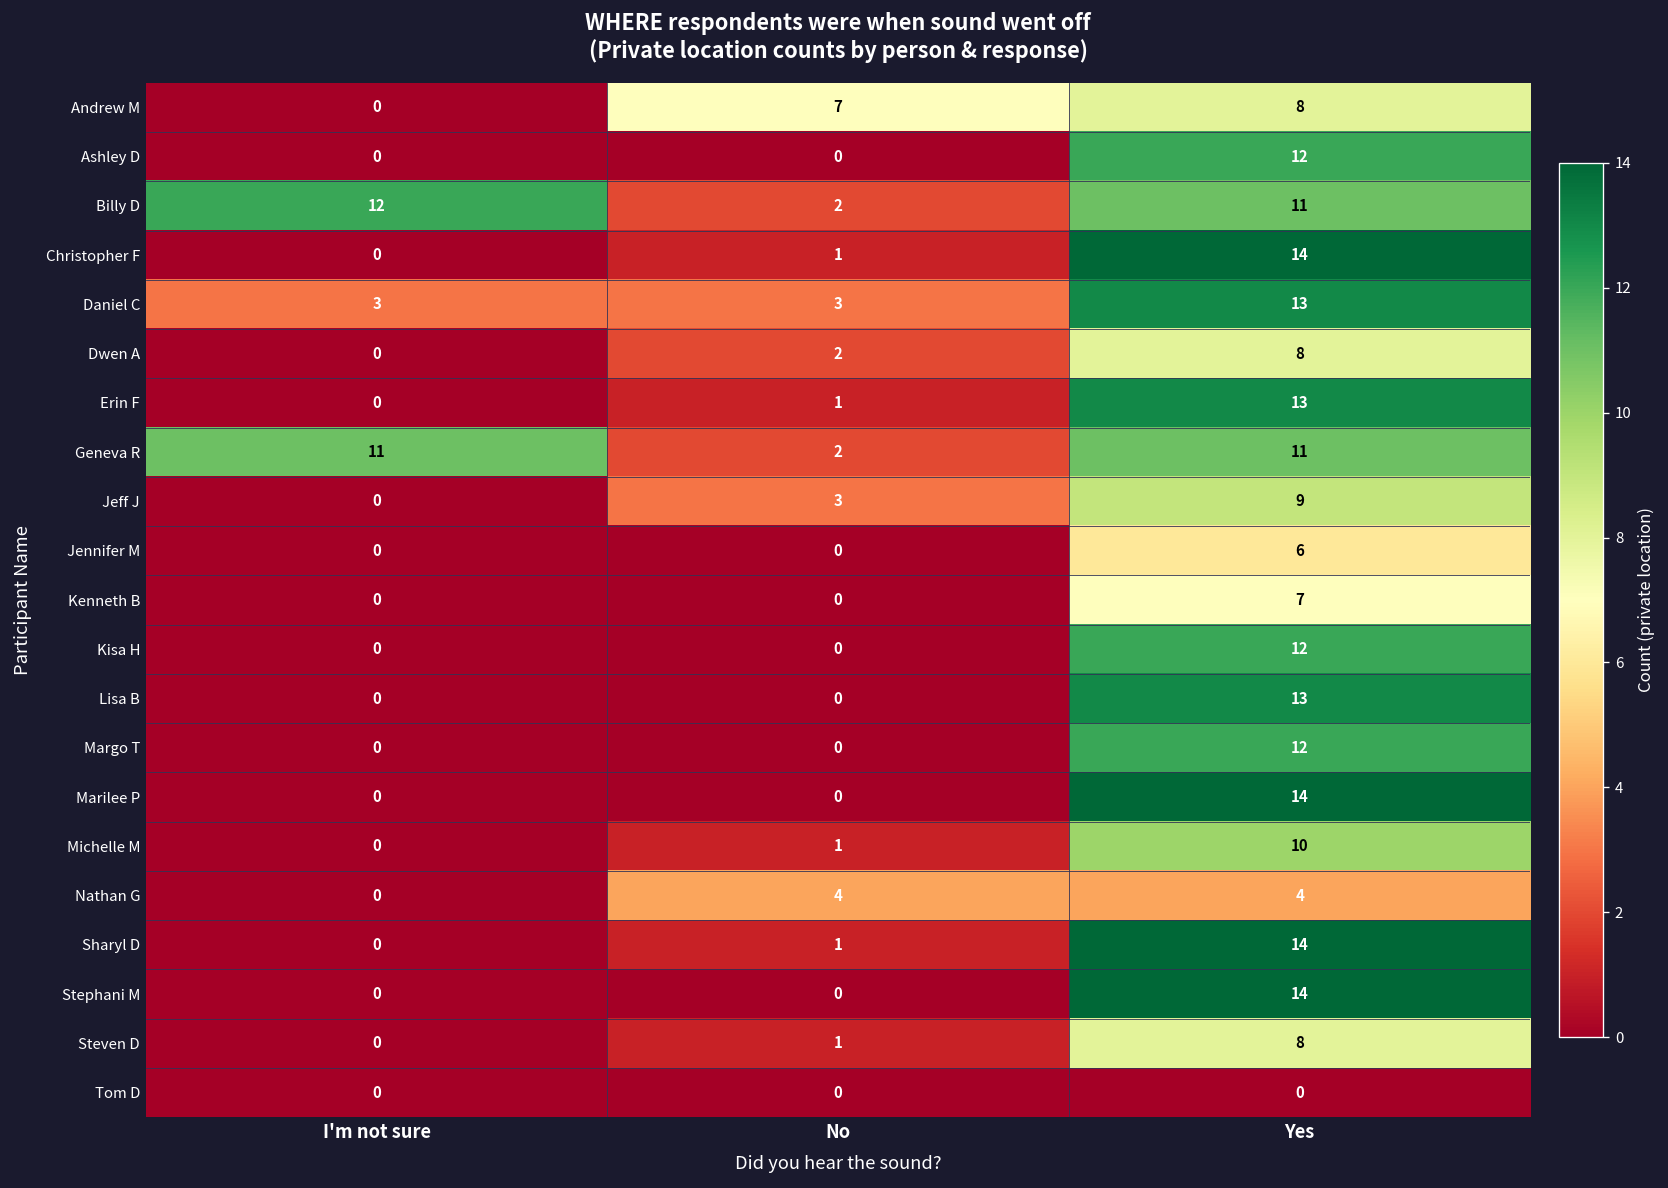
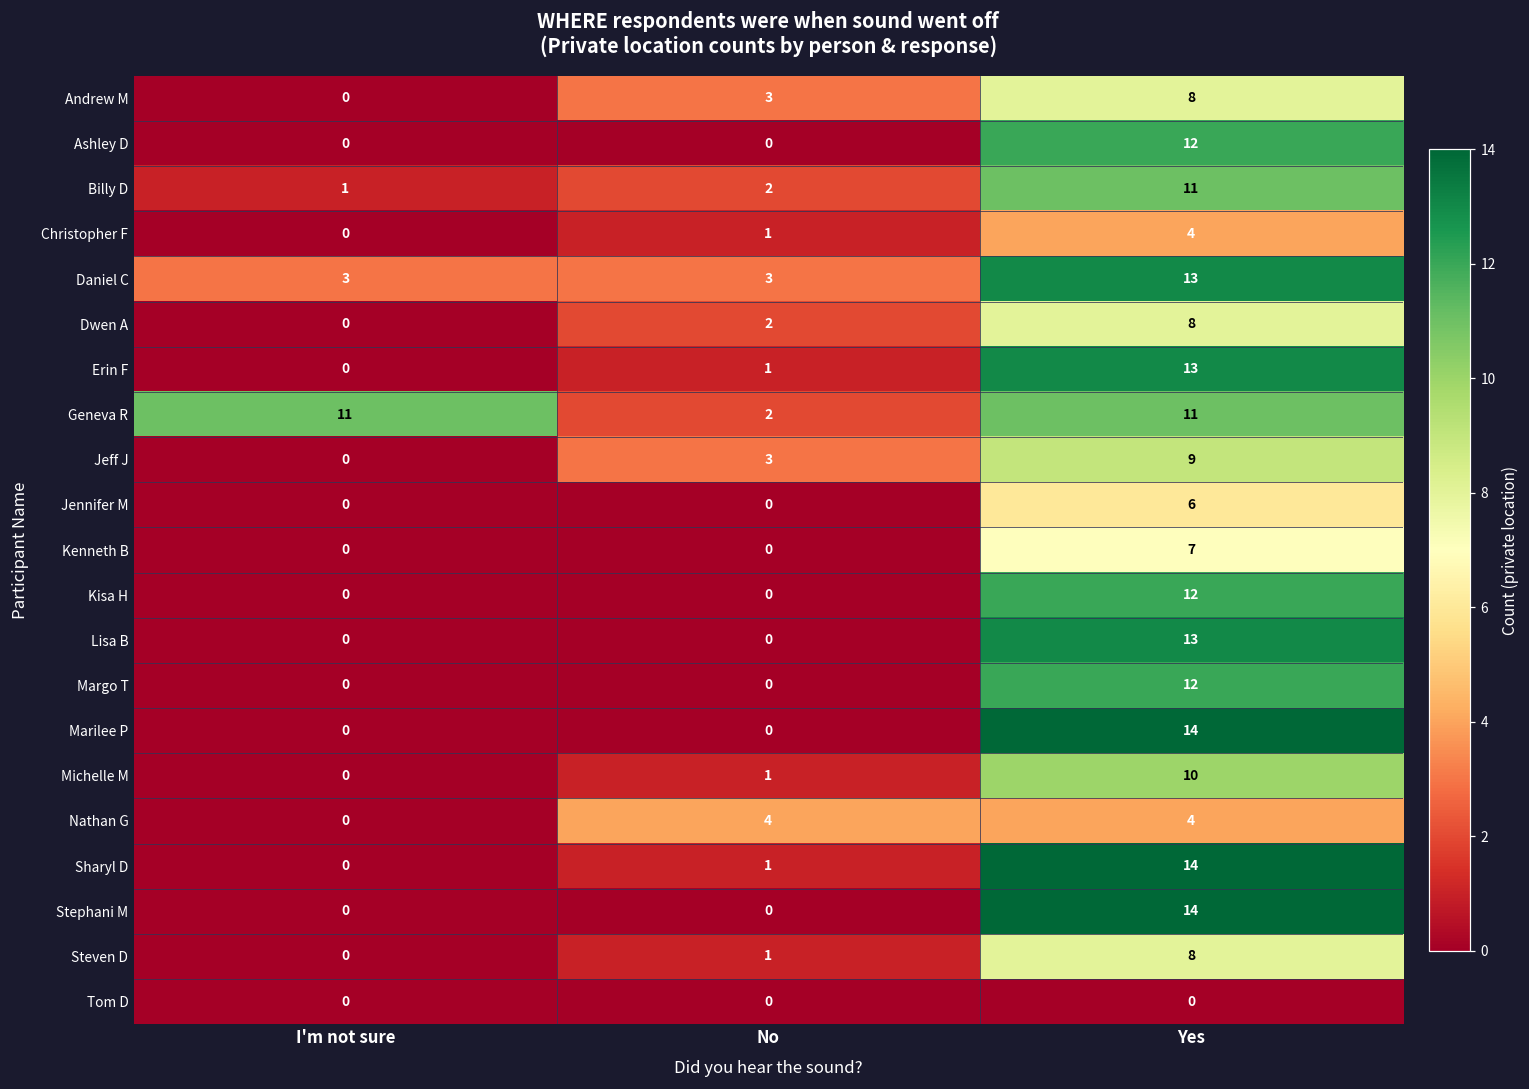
Andrew M, No: 7 -> 3
Billy D, I'm not sure: 12 -> 1
Christopher F, Yes: 14 -> 4
